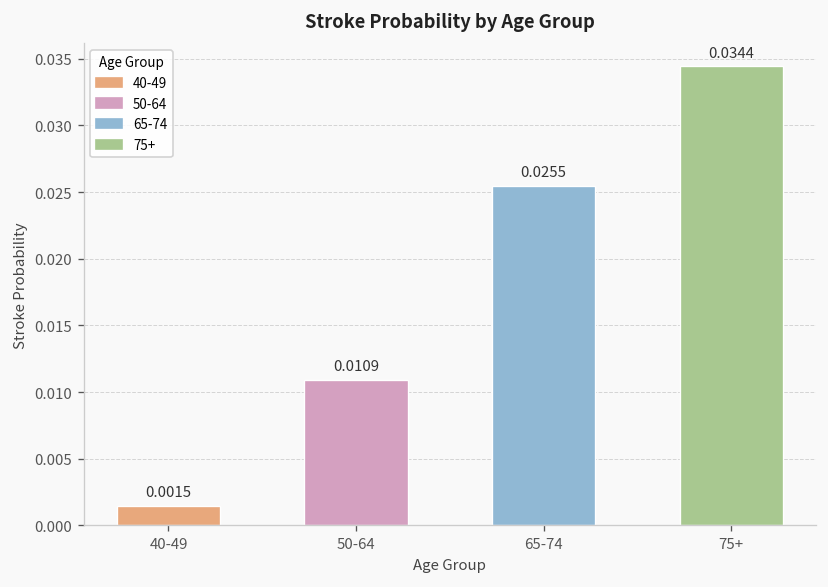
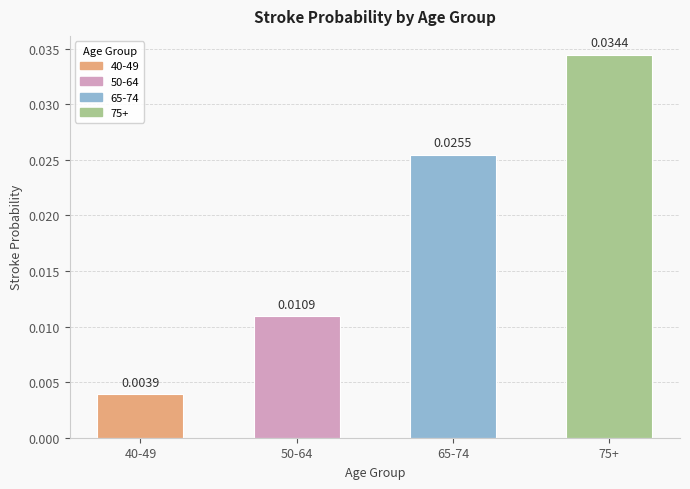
40-49: 0.0015 -> 0.0039
